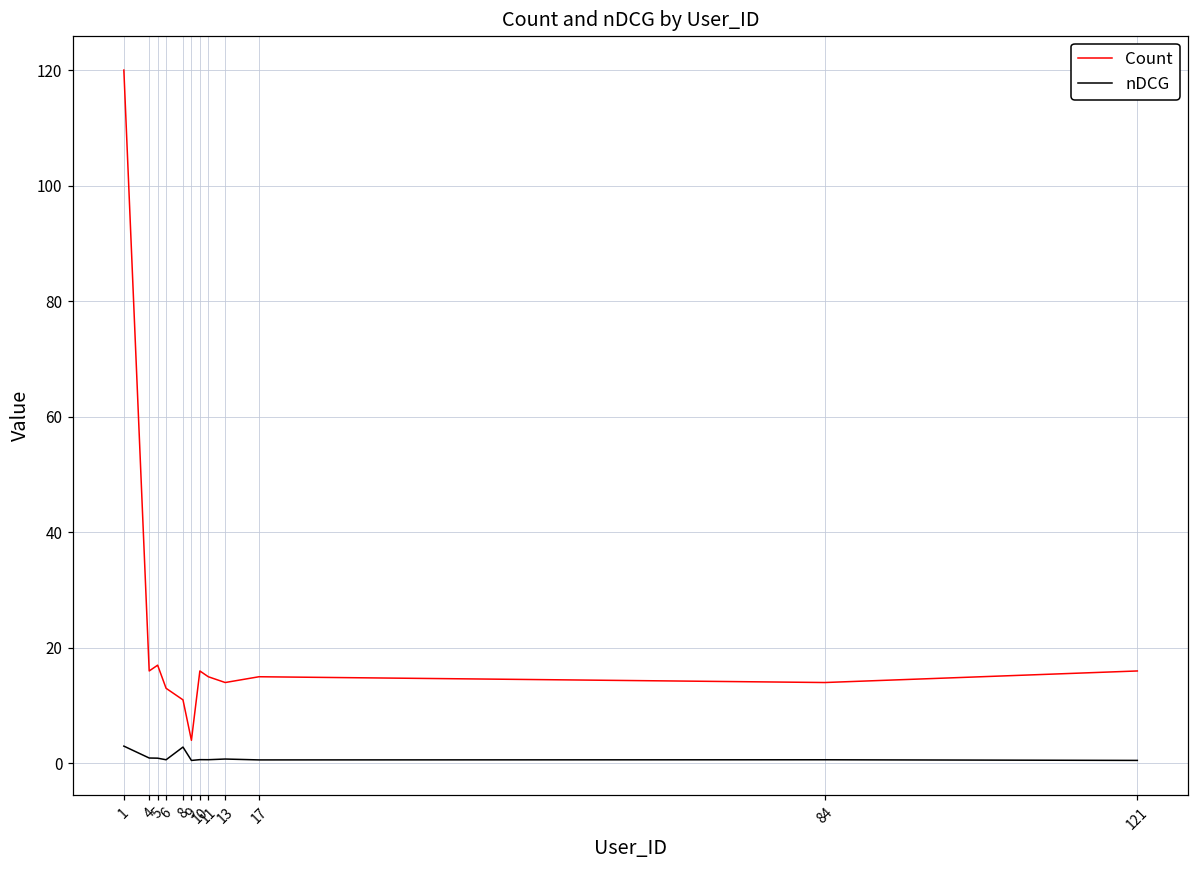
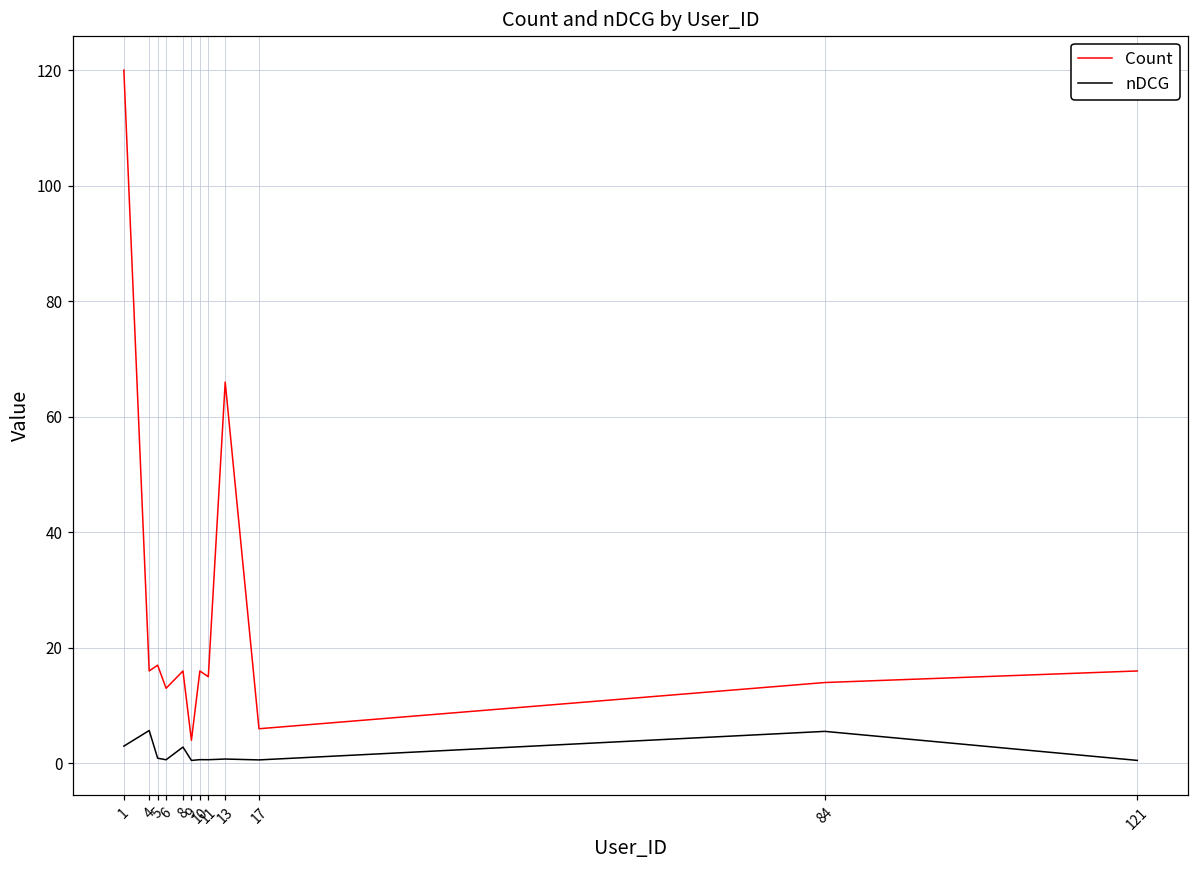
nDCG, 4: 1 -> 6
Count, 8: 11 -> 16
Count, 13: 14 -> 66
Count, 17: 15 -> 6
nDCG, 84: 1 -> 6
